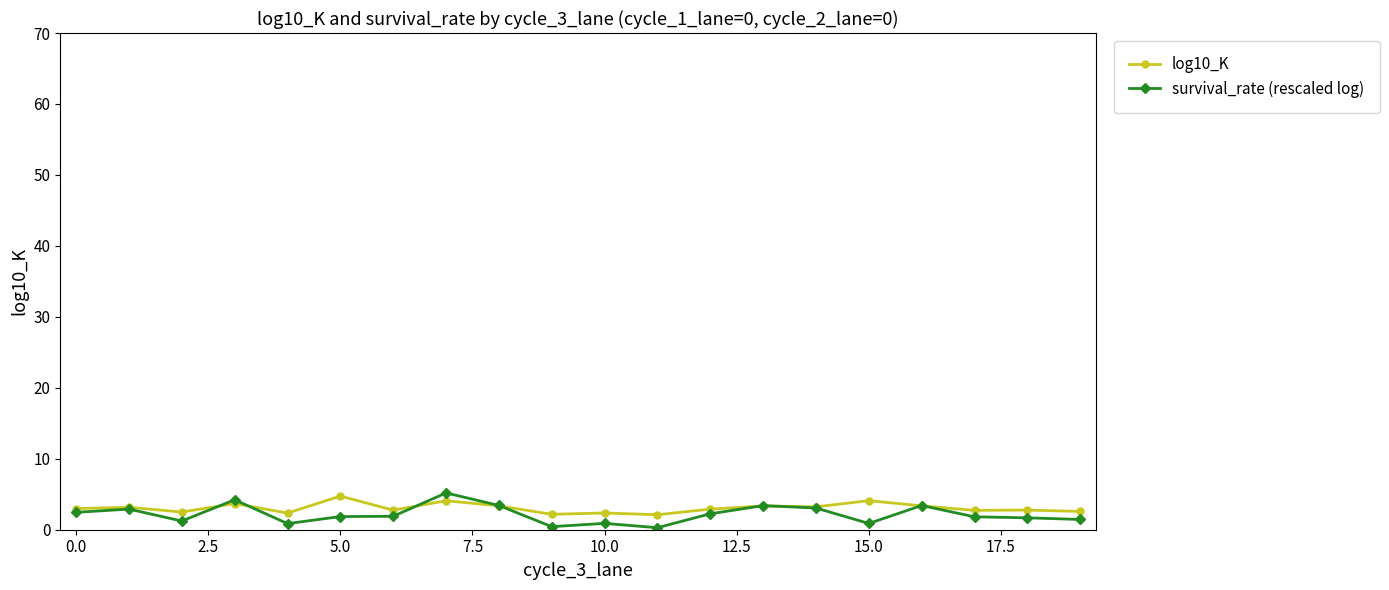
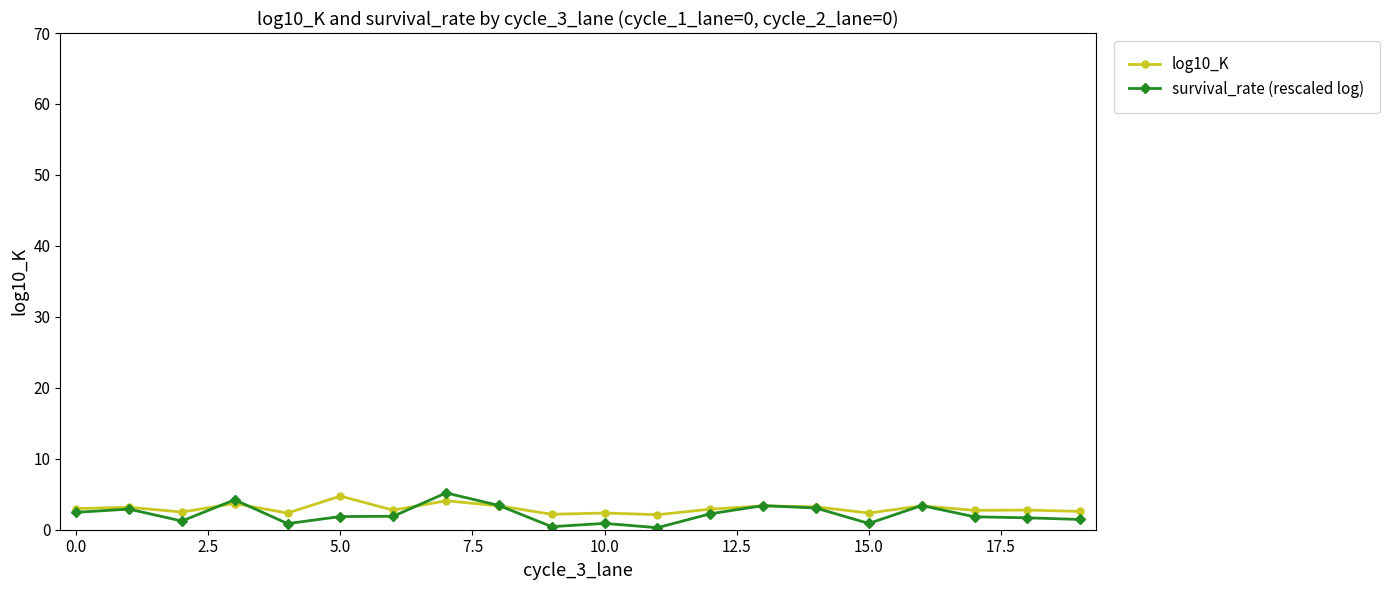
log10_K, 15.0: 4 -> 2
